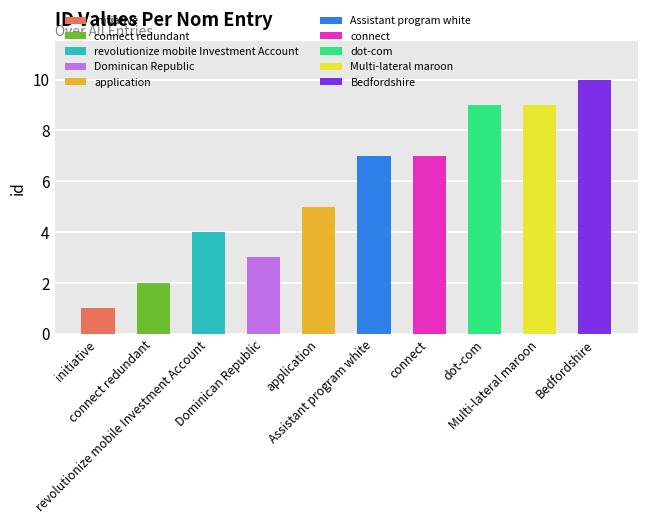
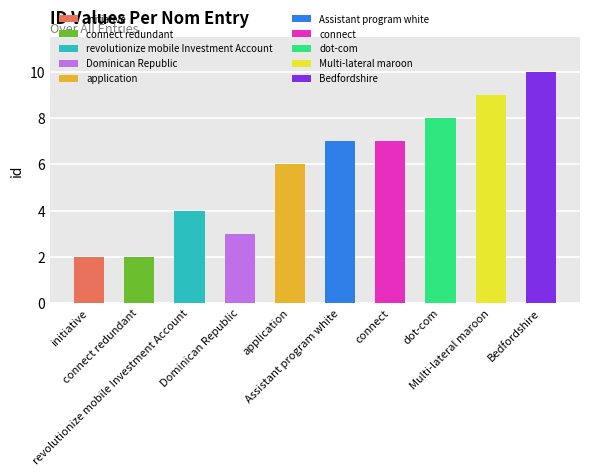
initiative: 1 -> 2
application: 5 -> 6
dot-com: 9 -> 8
